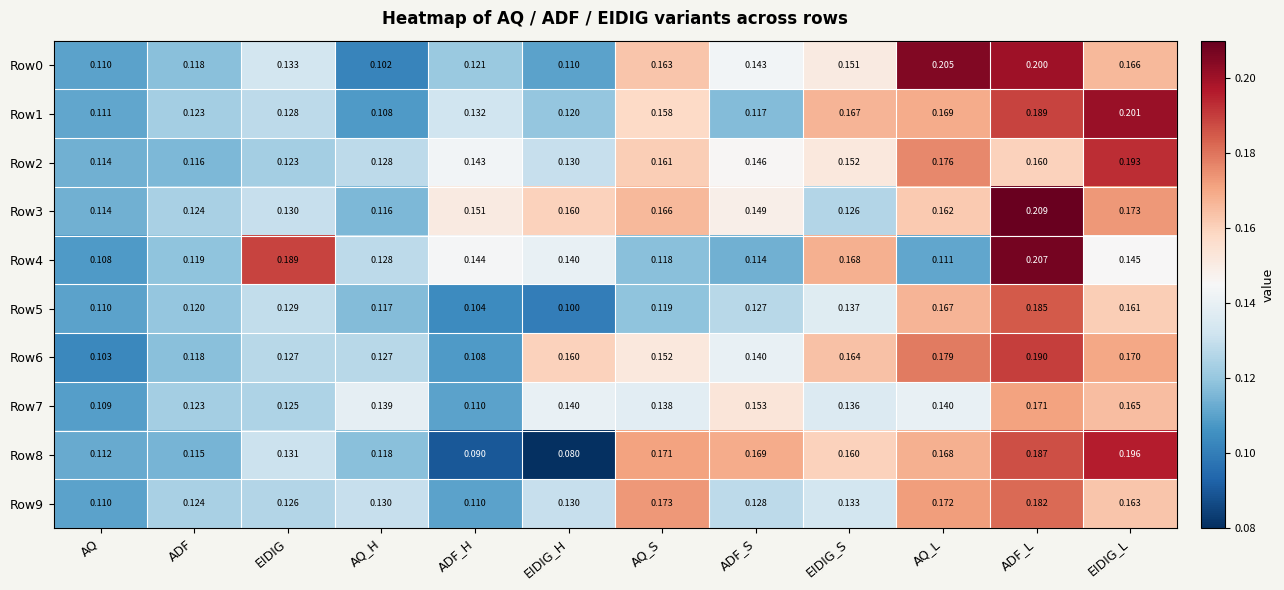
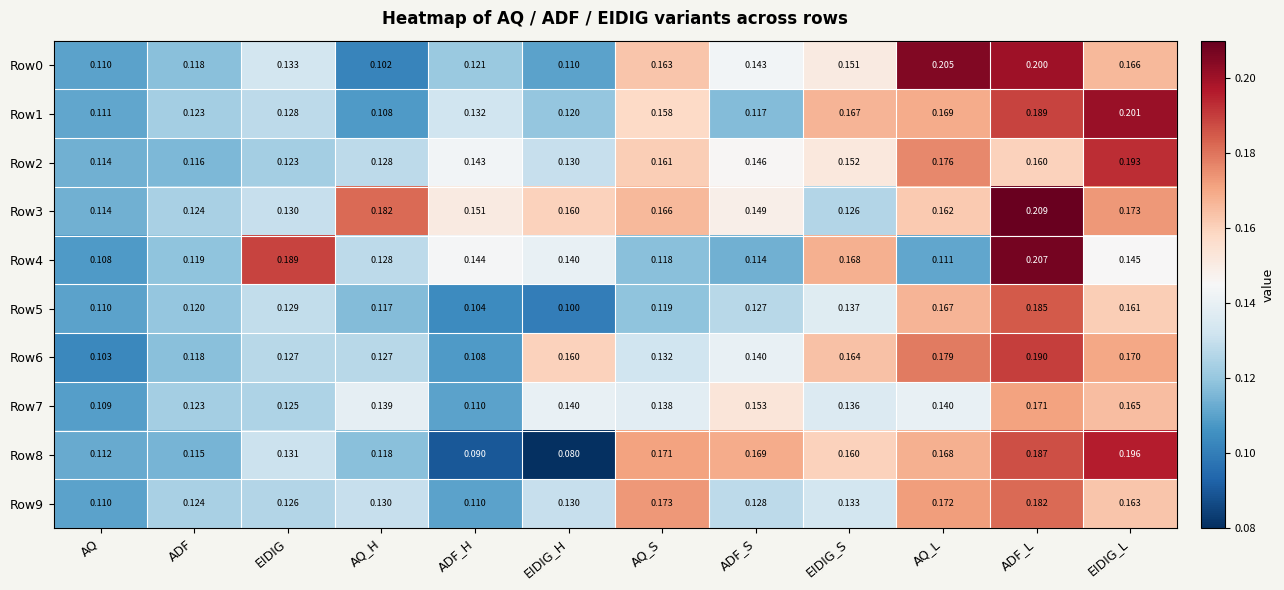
Row3, AQ_H: 0.116 -> 0.182
Row6, AQ_S: 0.152 -> 0.132
